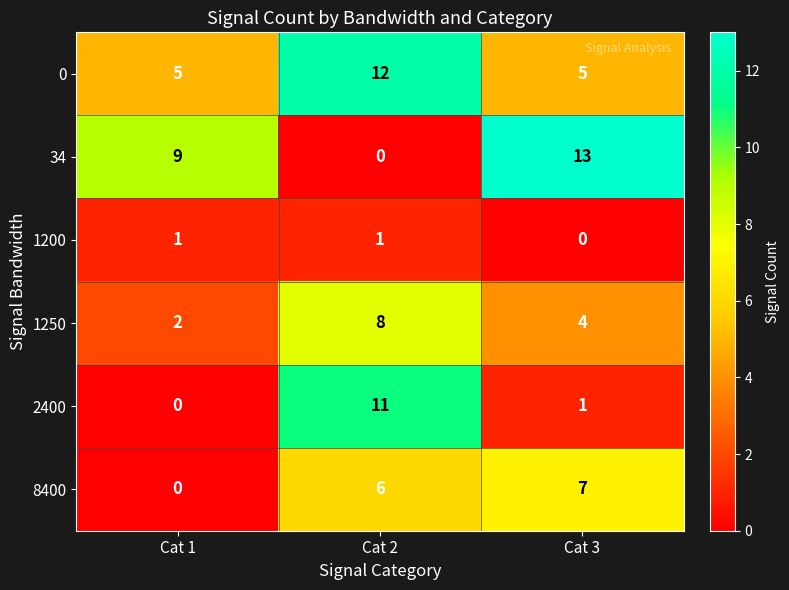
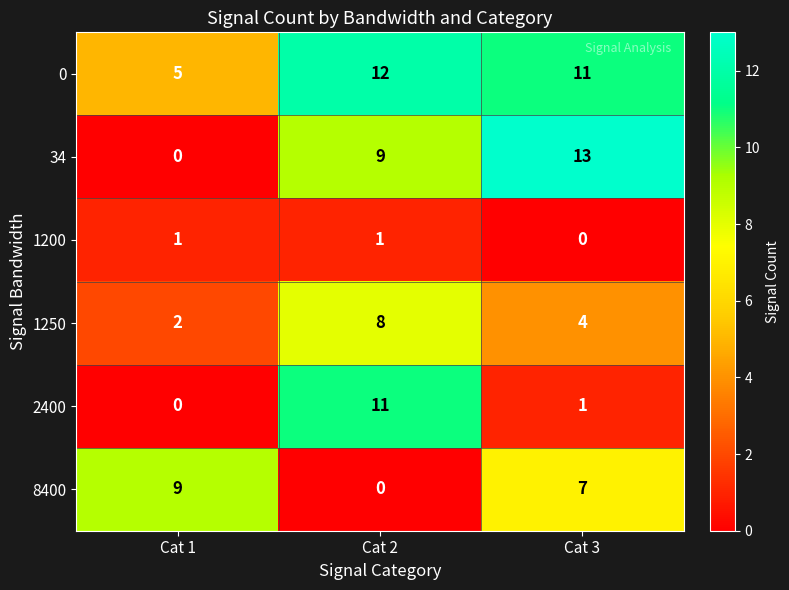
0, Cat 3: 5 -> 11
34, Cat 1: 9 -> 0
34, Cat 2: 0 -> 9
8400, Cat 1: 0 -> 9
8400, Cat 2: 6 -> 0
